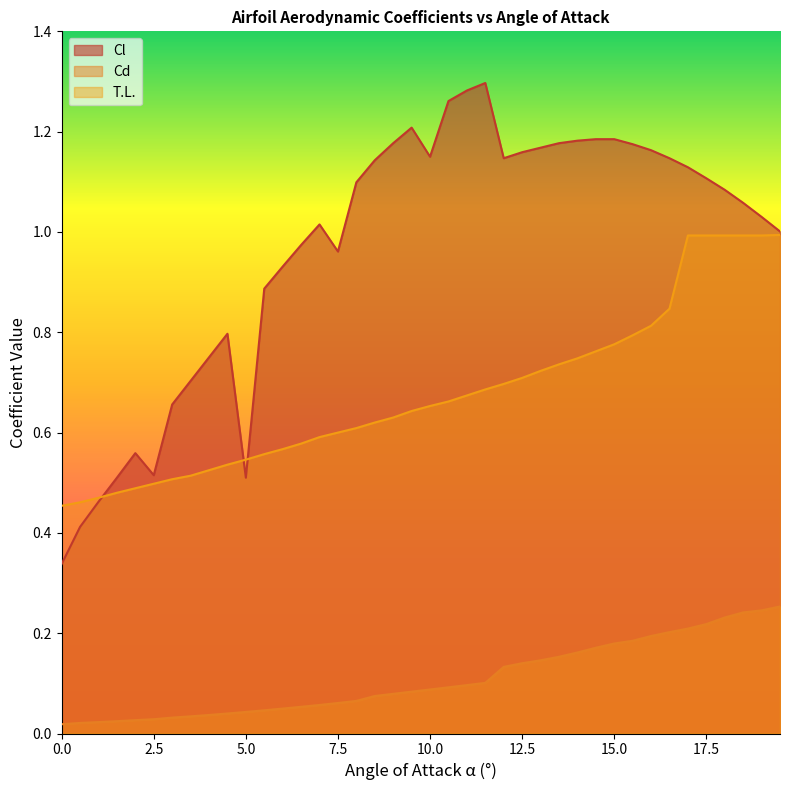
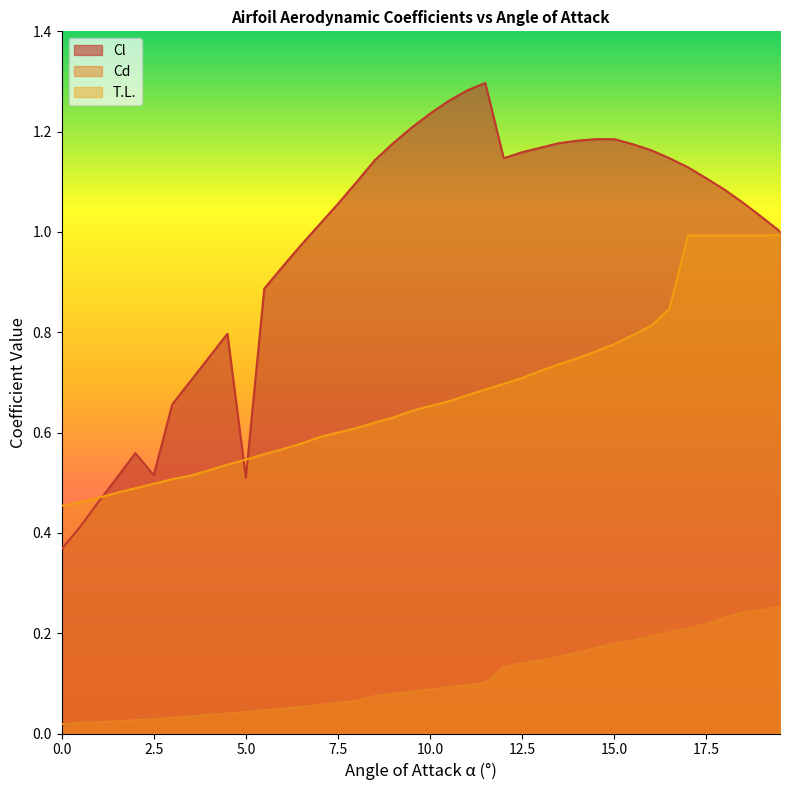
Cl, 0.0: 0.34 -> 0.37
Cl, 7.5: 0.96 -> 1.06
Cl, 10.0: 1.15 -> 1.24
